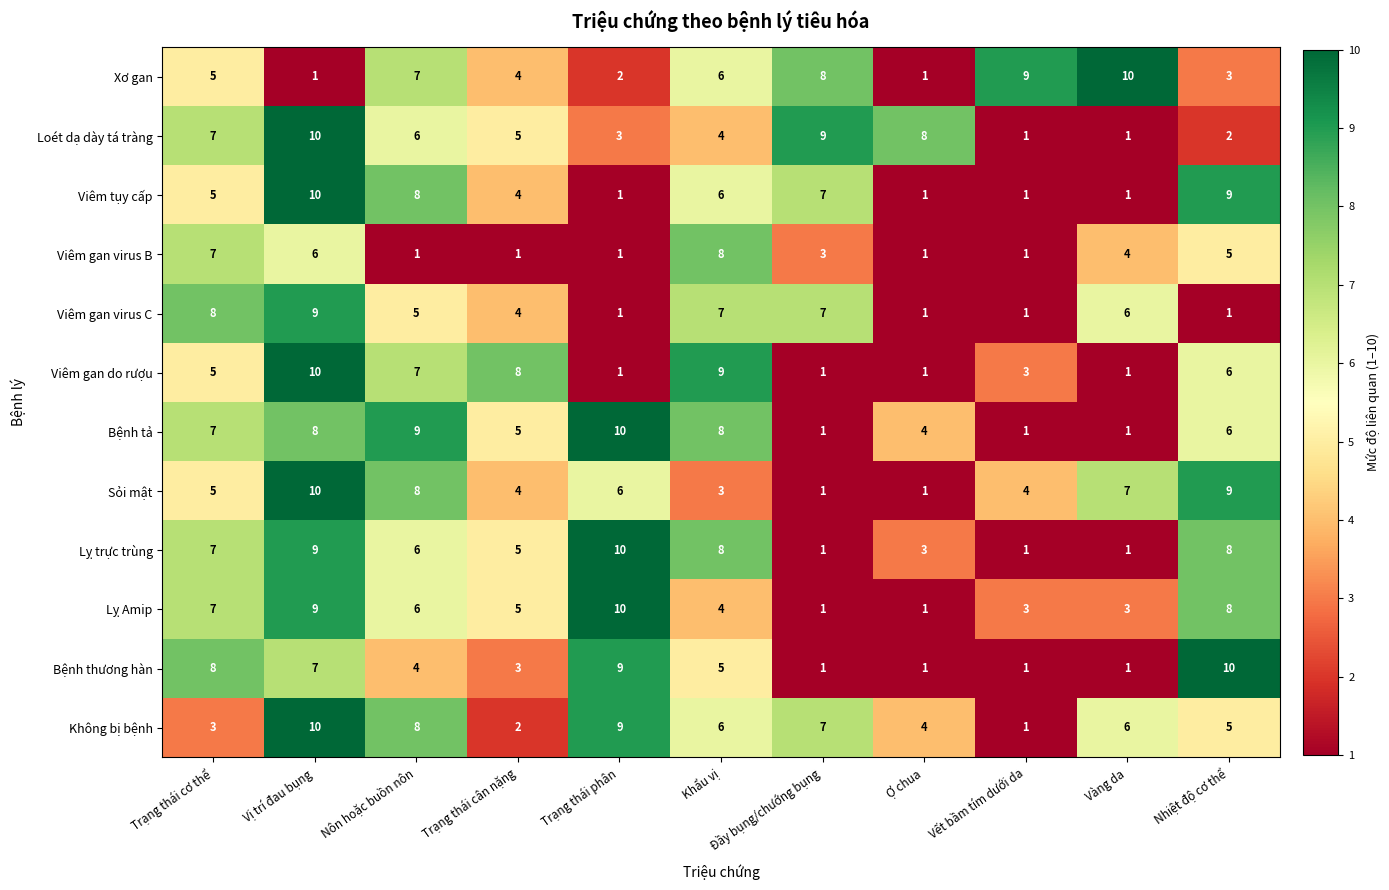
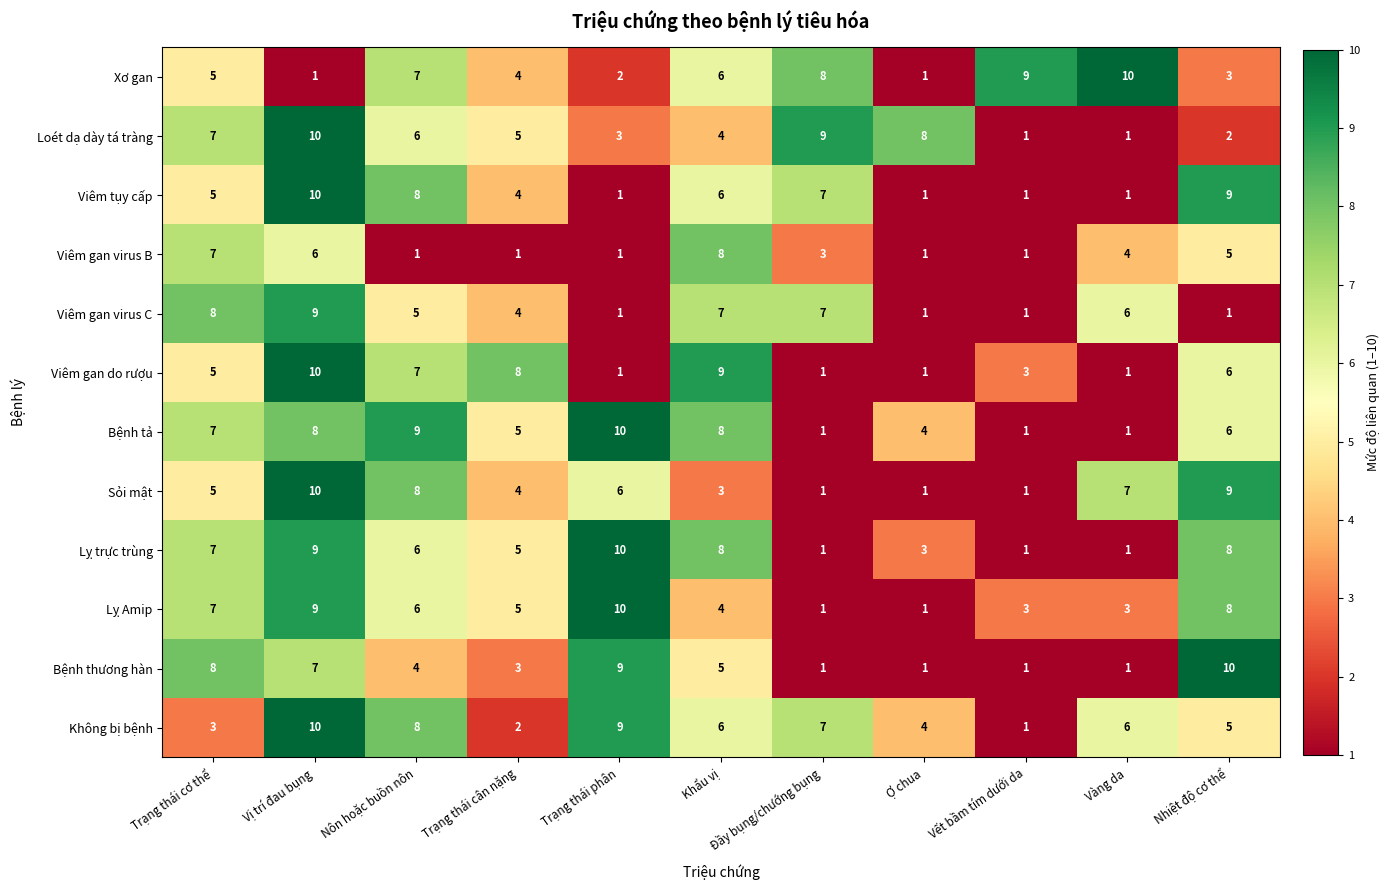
Sỏi mật, Vết bầm tím dưới da: 4 -> 1
